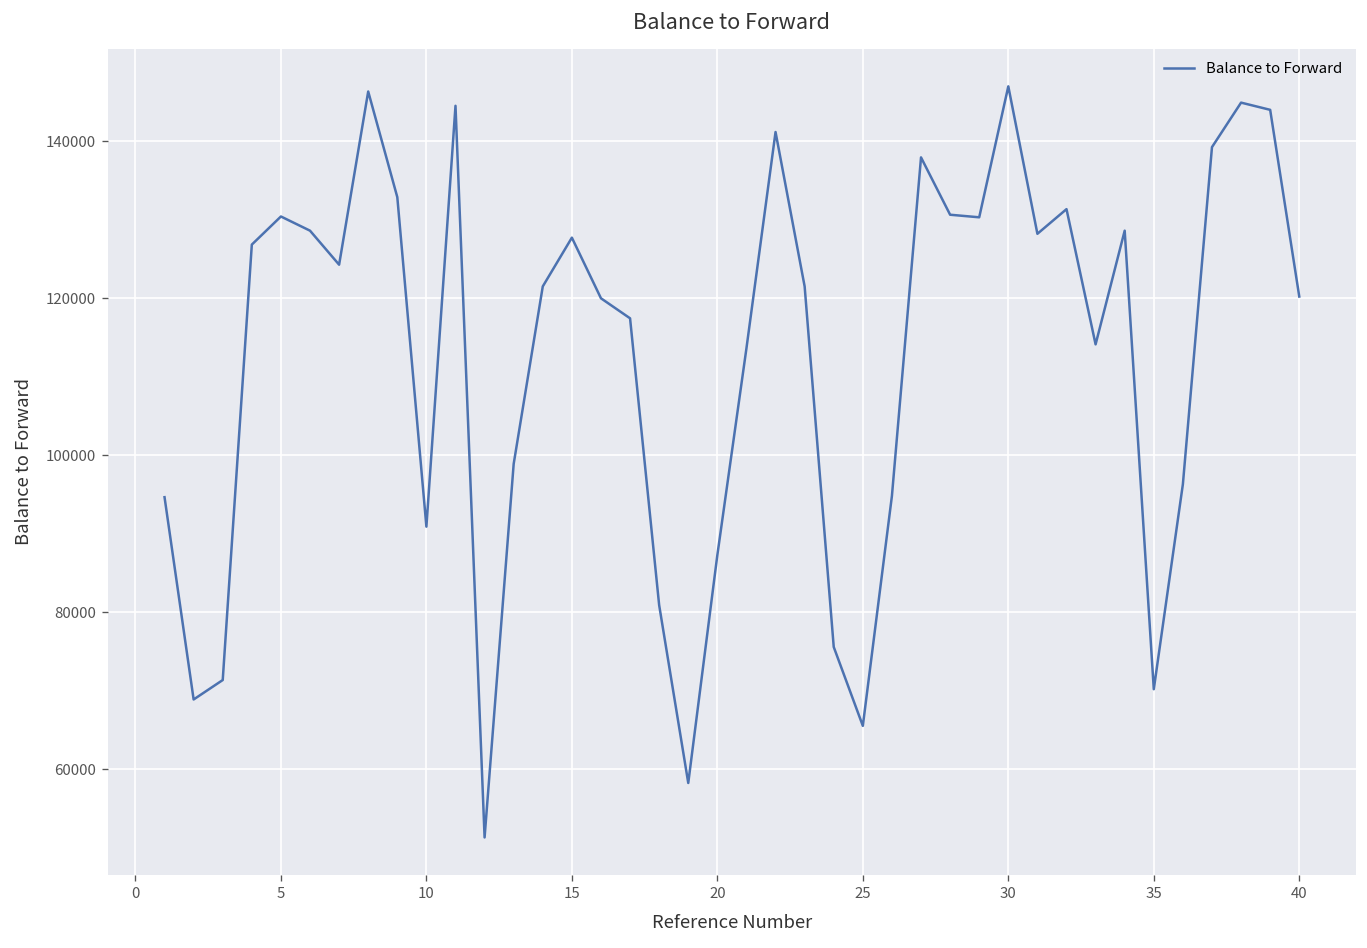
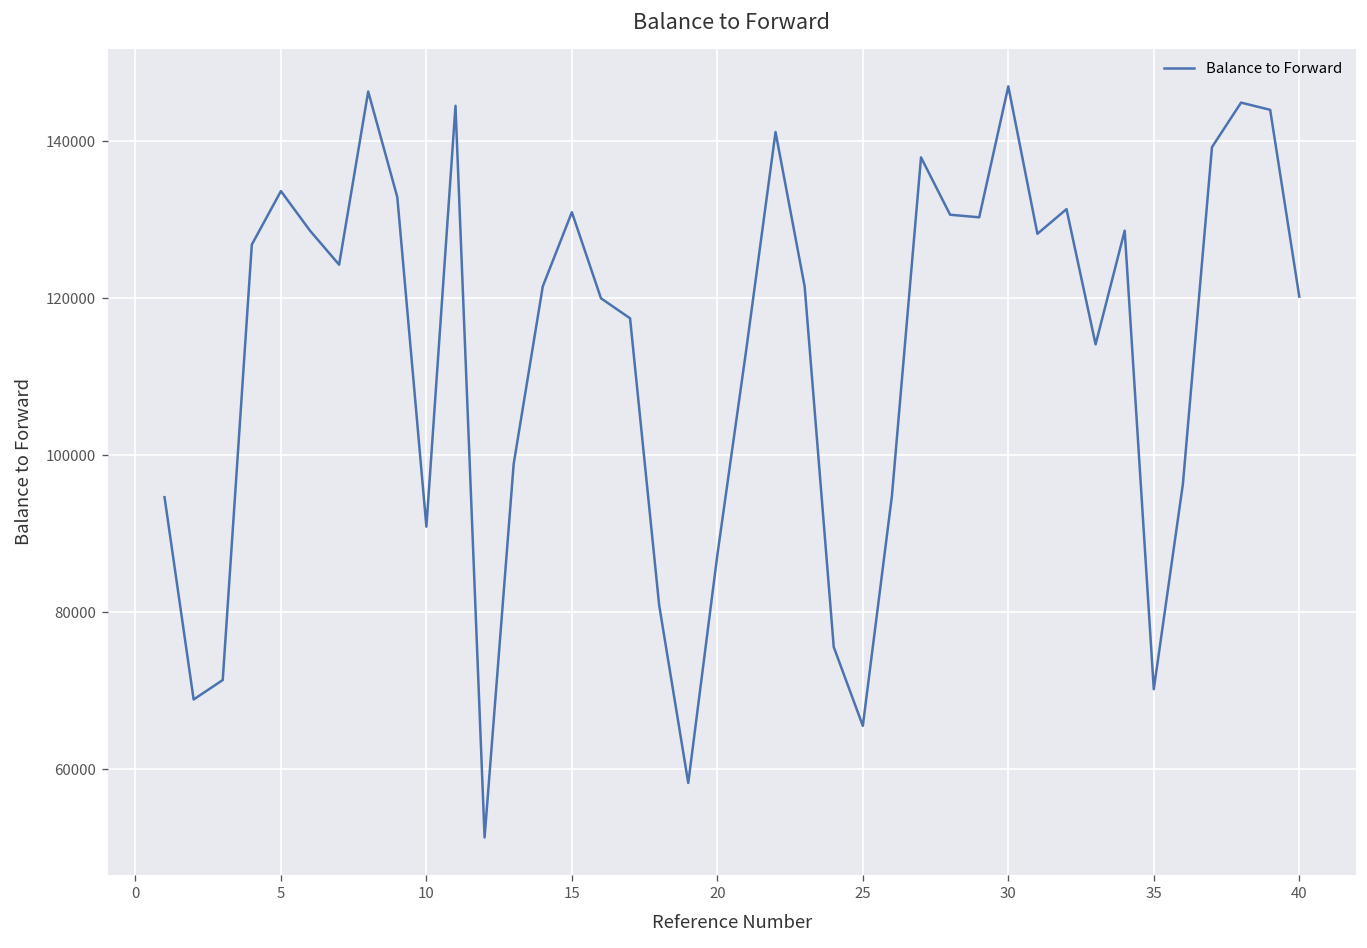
5: 130000 -> 134000
15: 128000 -> 131000
